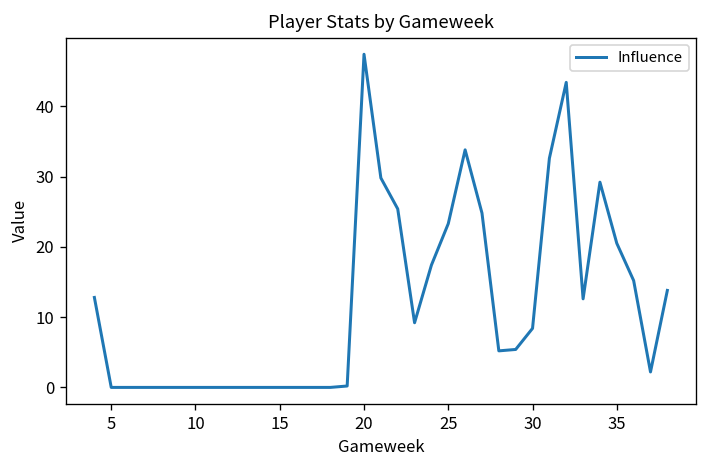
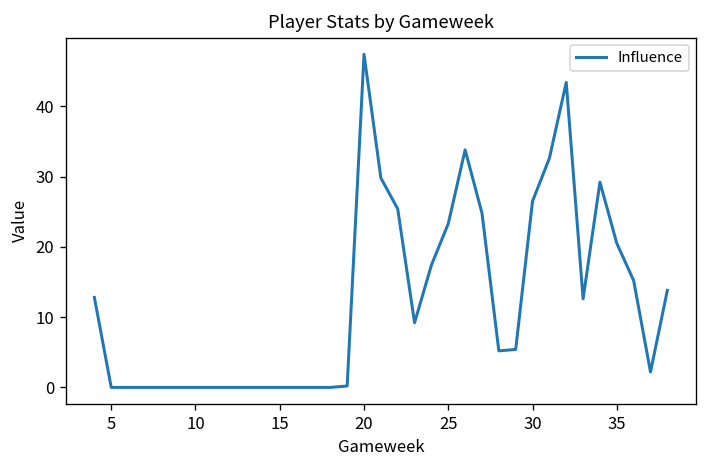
30: 8 -> 27
